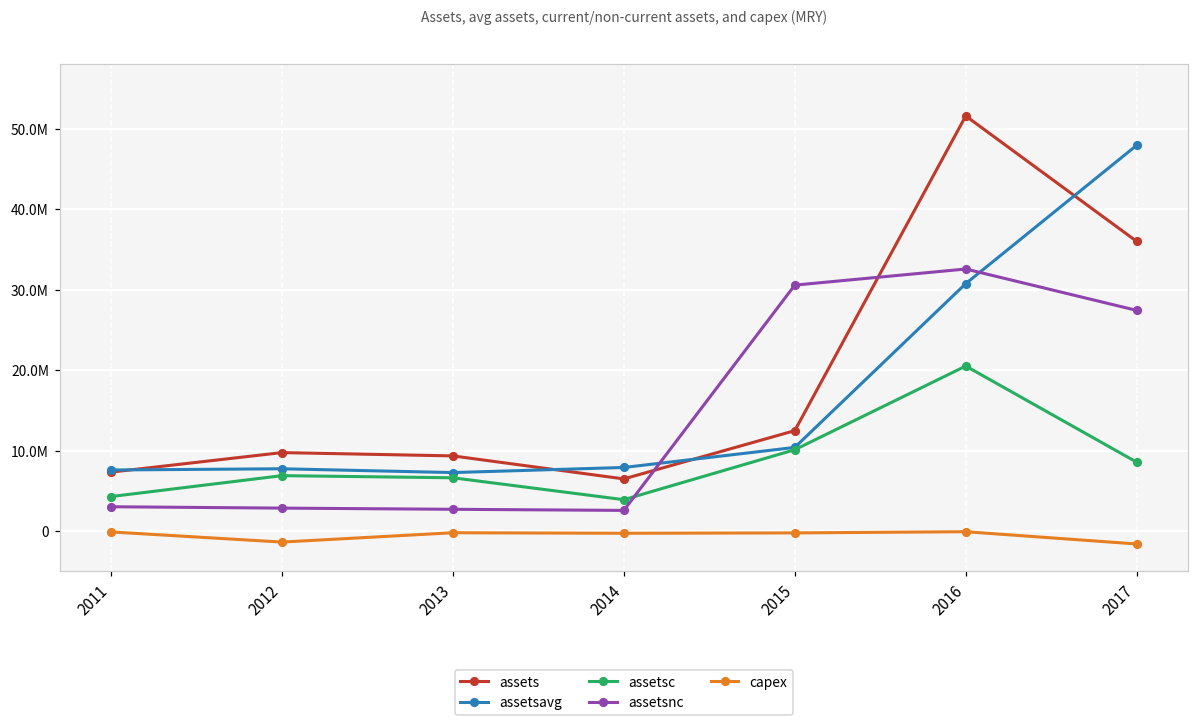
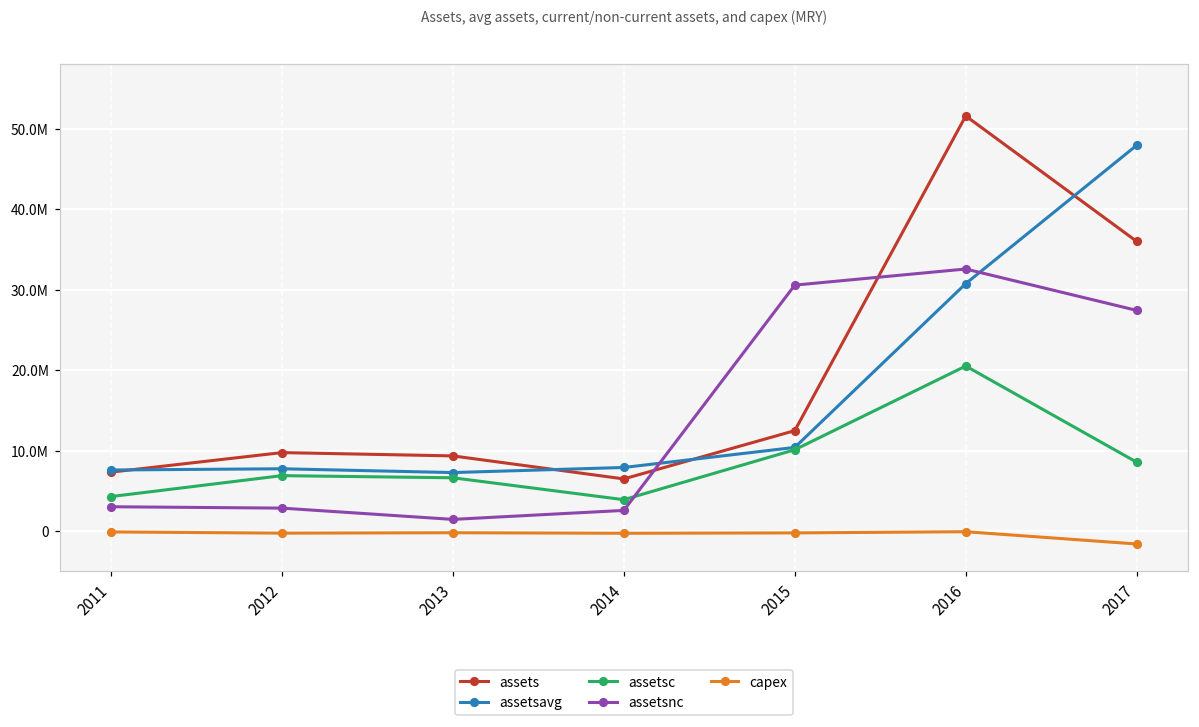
capex, 2012: -1000000 -> 0
assetsnc, 2013: 3000000 -> 1000000
